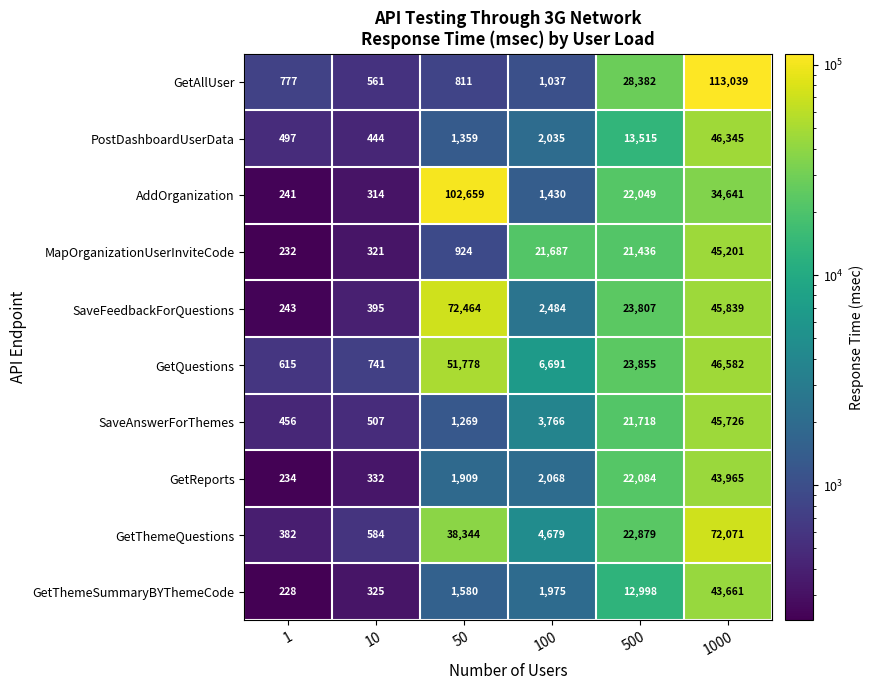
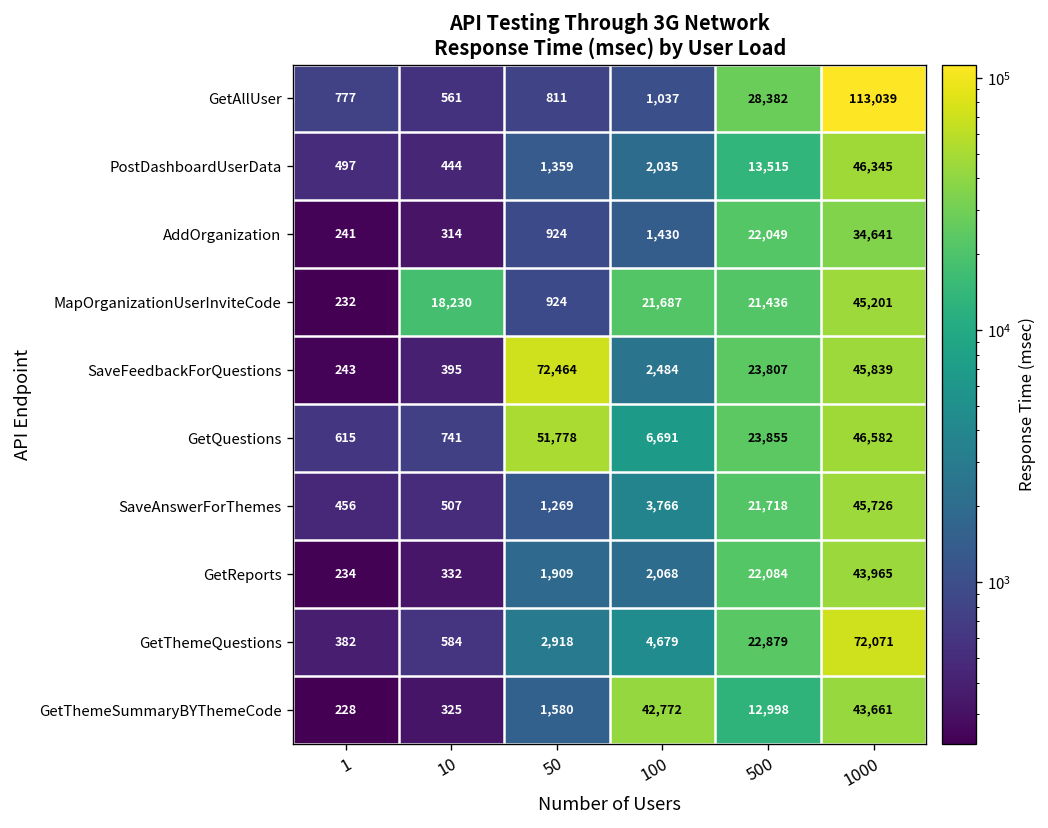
AddOrganization, 50: 102,659 -> 924
MapOrganizationUserInviteCode, 10: 321 -> 18,230
GetThemeQuestions, 50: 38,344 -> 2,918
GetThemeSummaryBYThemeCode, 100: 1,975 -> 42,772
